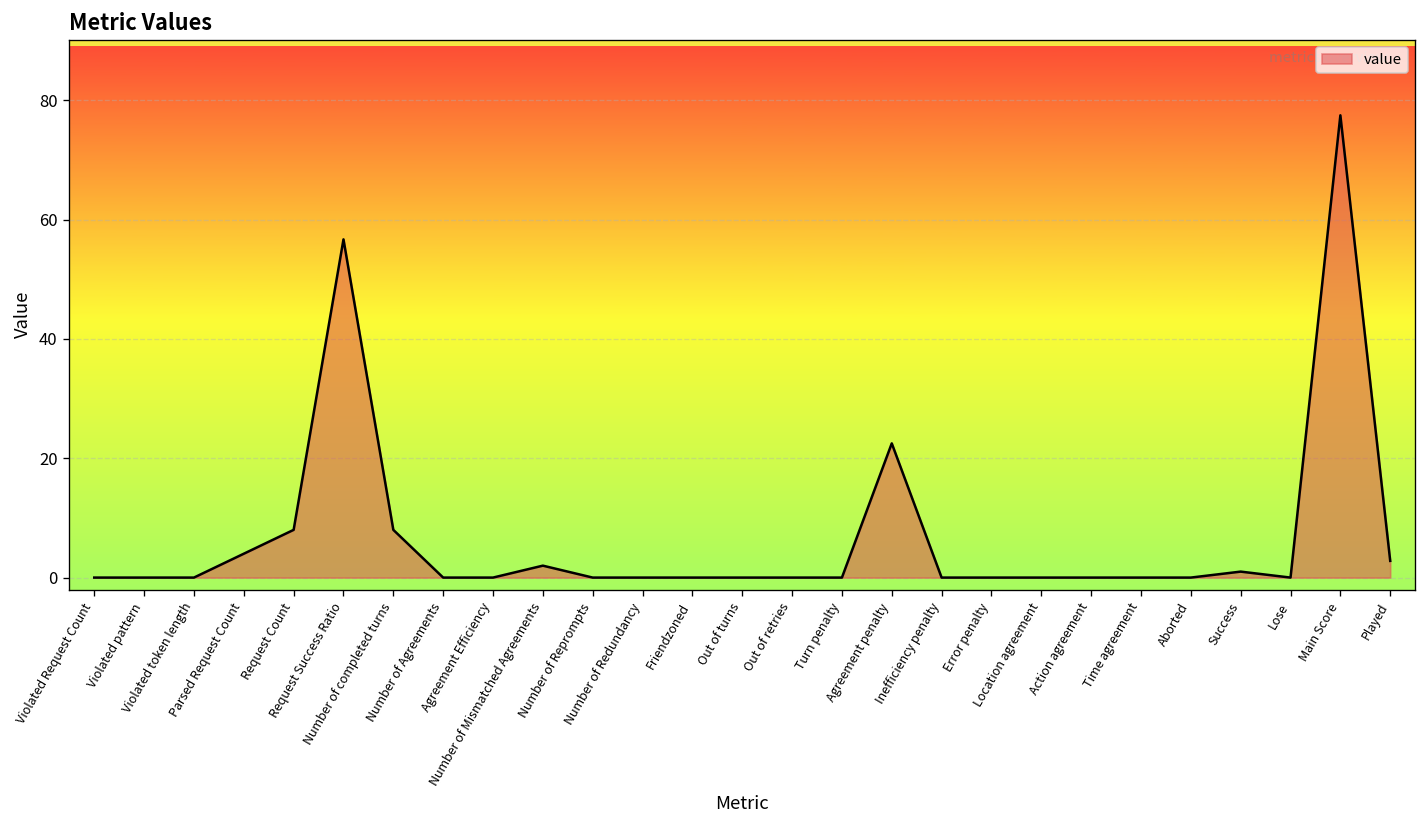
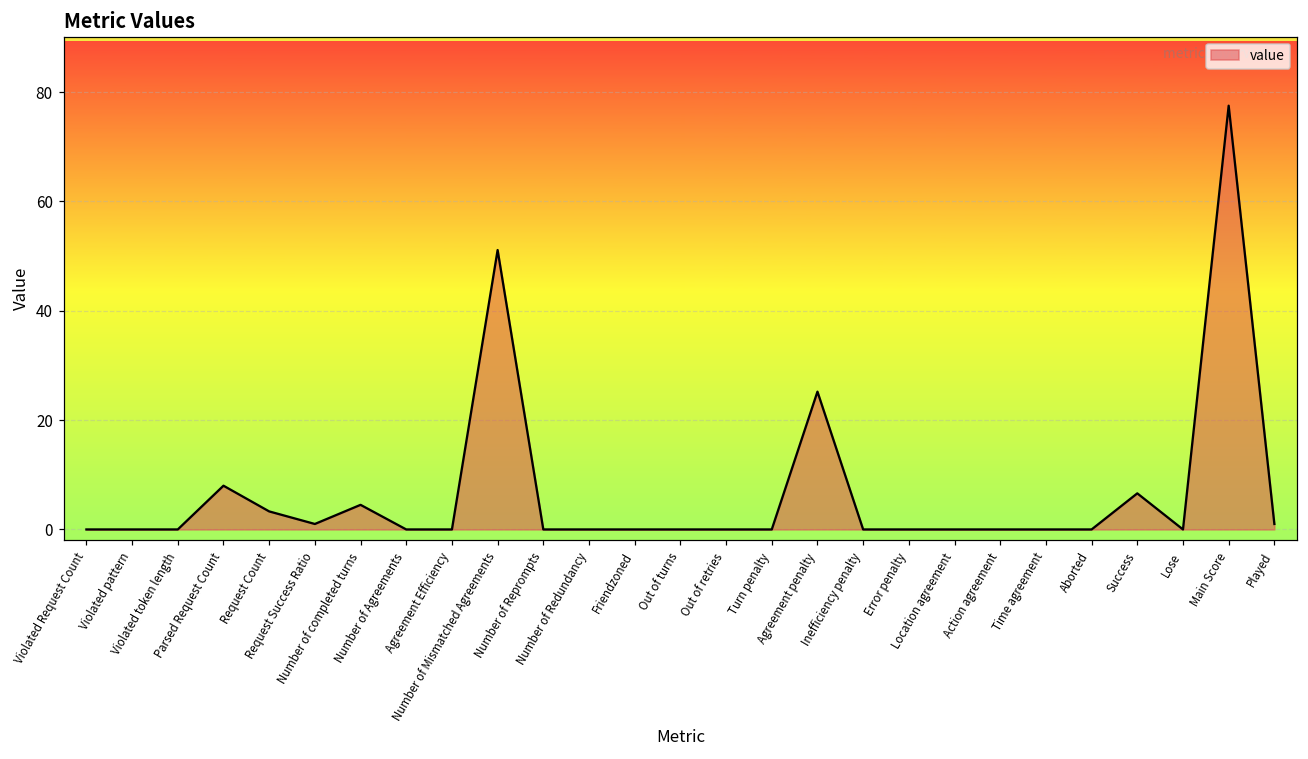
Parsed Request Count: 4 -> 8
Request Count: 8 -> 3
Request Success Ratio: 57 -> 1
Number of completed turns: 8 -> 5
Number of Mismatched Agreements: 2 -> 51
Agreement penalty: 23 -> 25
Success: 1 -> 7
Played: 3 -> 1
